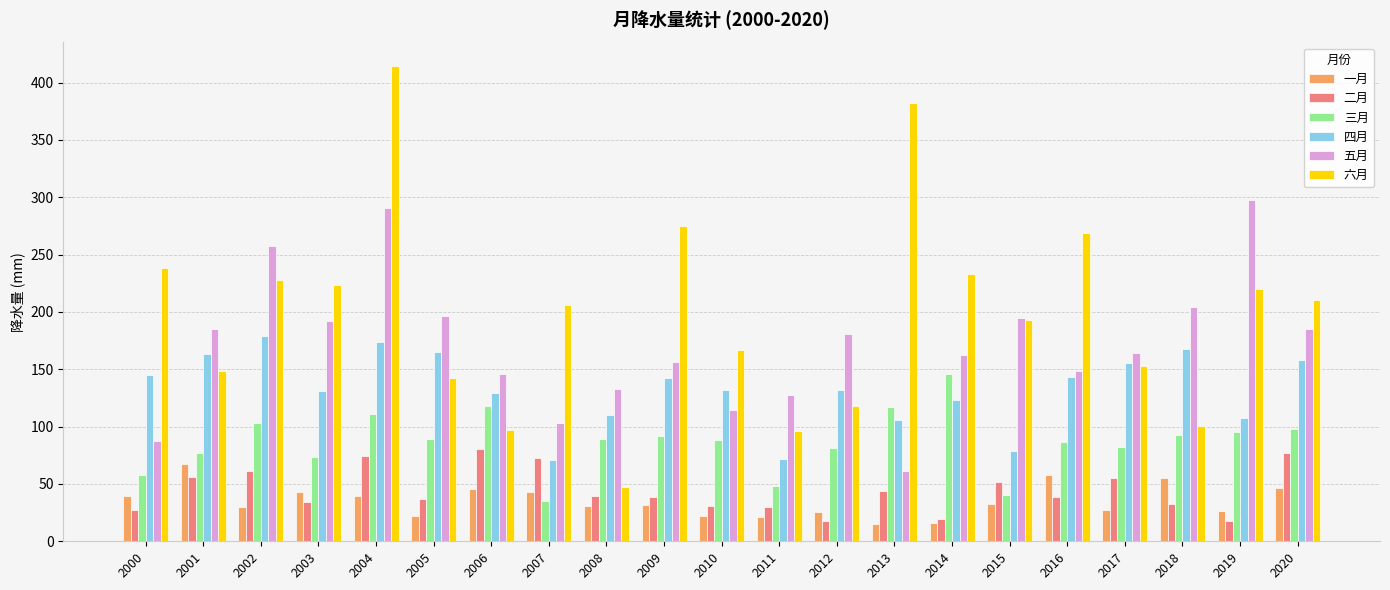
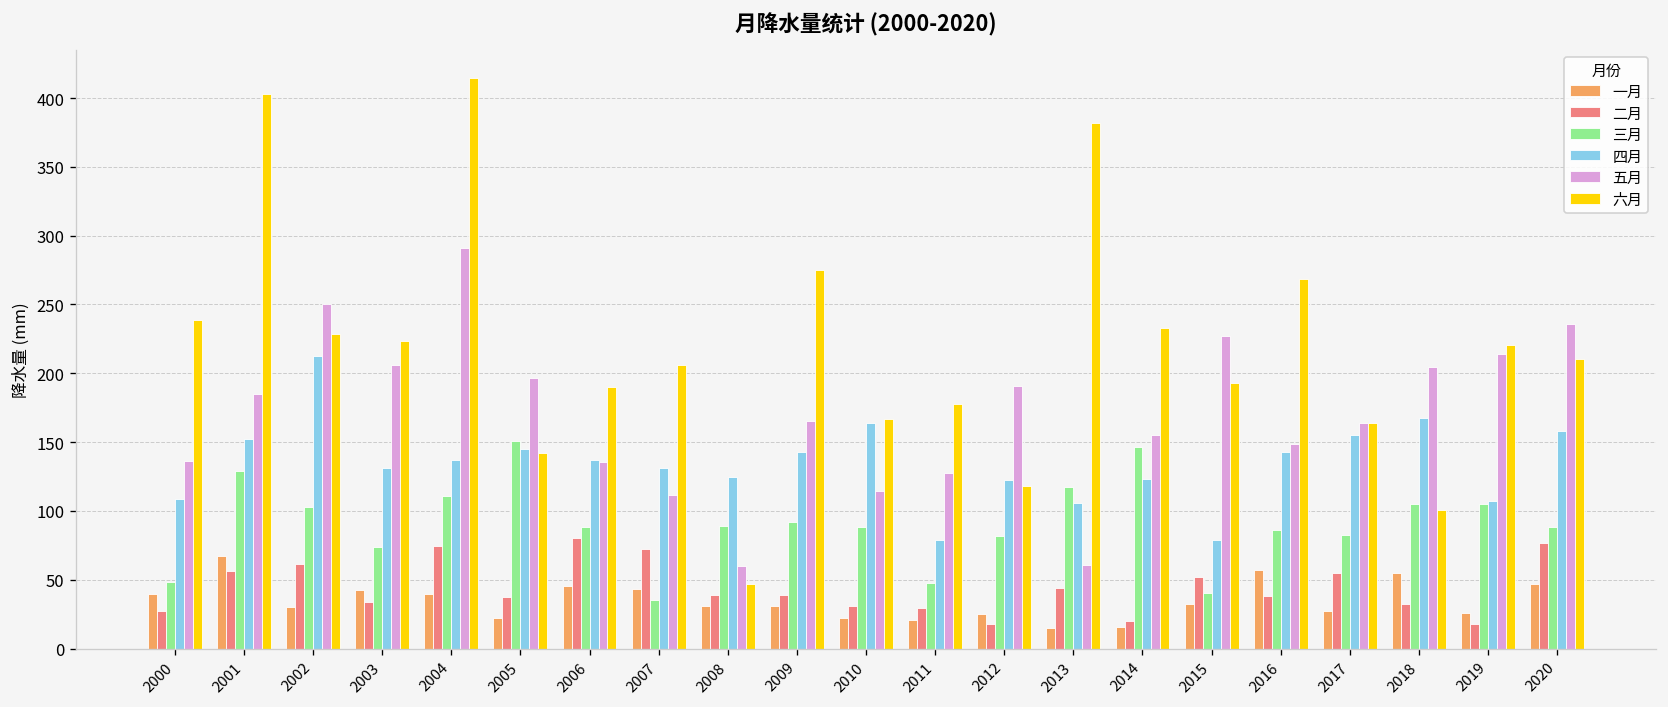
三月, 2000: 58 -> 48
四月, 2000: 145 -> 108
五月, 2000: 87 -> 136
三月, 2001: 77 -> 129
四月, 2001: 163 -> 153
六月, 2001: 148 -> 403
四月, 2002: 179 -> 213
五月, 2002: 257 -> 250
五月, 2003: 192 -> 206
四月, 2004: 173 -> 137
三月, 2005: 89 -> 151
四月, 2005: 165 -> 145
三月, 2006: 118 -> 89
四月, 2006: 130 -> 137
五月, 2006: 145 -> 135
六月, 2006: 97 -> 190
四月, 2007: 71 -> 131
五月, 2007: 103 -> 112
四月, 2008: 110 -> 125
五月, 2008: 133 -> 60
五月, 2009: 157 -> 165
四月, 2010: 132 -> 164
四月, 2011: 72 -> 79
六月, 2011: 96 -> 177
四月, 2012: 132 -> 122
五月, 2012: 181 -> 191
五月, 2014: 163 -> 155
五月, 2015: 195 -> 227
六月, 2017: 152 -> 164
三月, 2018: 93 -> 105
三月, 2019: 95 -> 105
五月, 2019: 298 -> 214
三月, 2020: 98 -> 88
五月, 2020: 185 -> 235
